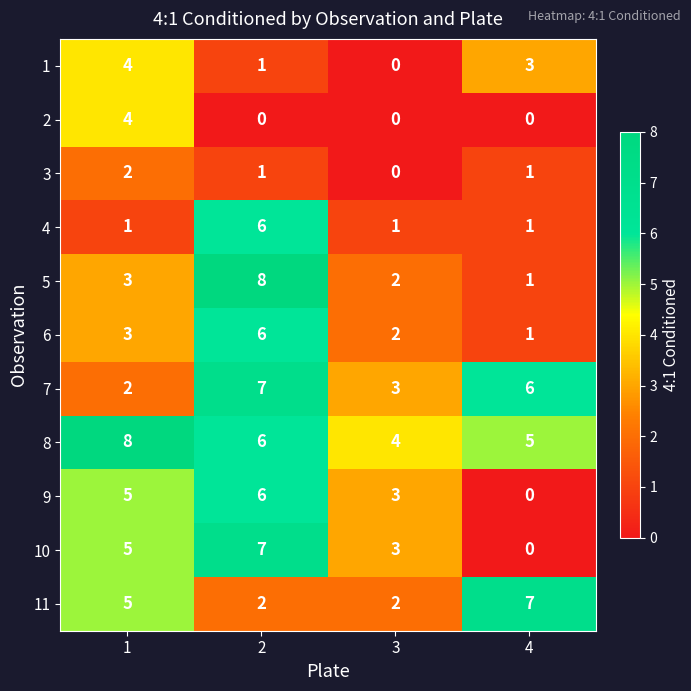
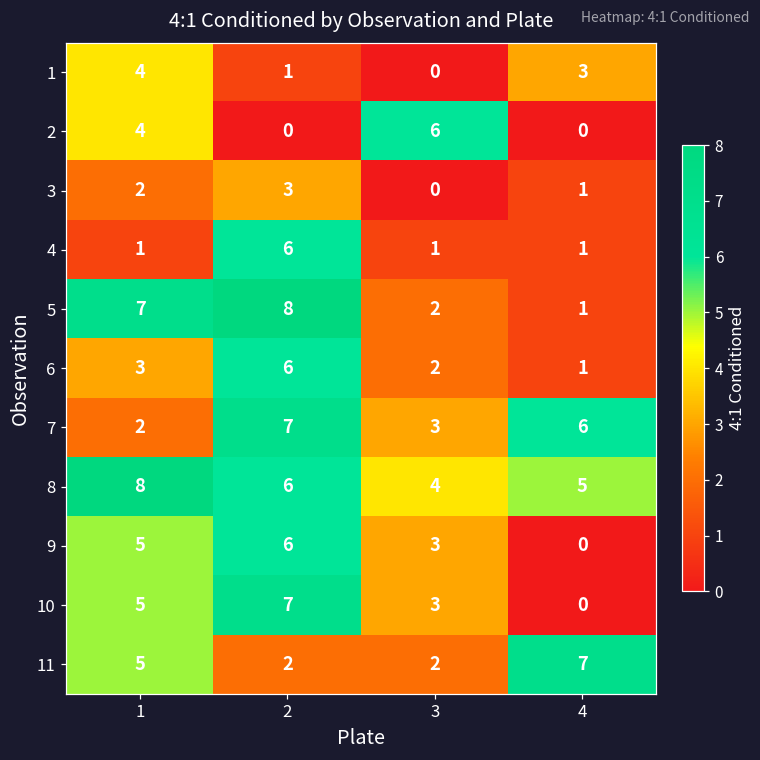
2, 3: 0 -> 6
3, 2: 1 -> 3
5, 1: 3 -> 7
